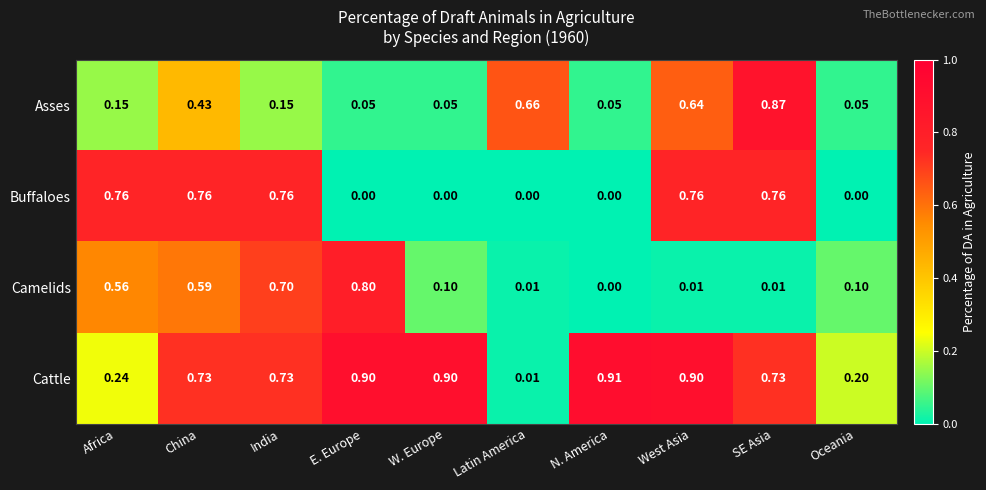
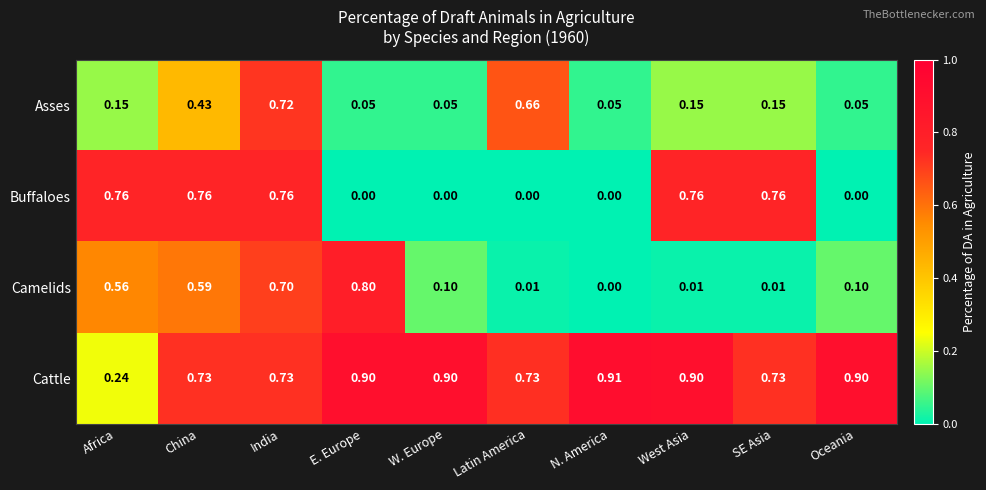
Asses, India: 0.15 -> 0.72
Asses, West Asia: 0.64 -> 0.15
Asses, SE Asia: 0.87 -> 0.15
Cattle, Latin America: 0.01 -> 0.73
Cattle, Oceania: 0.20 -> 0.90
